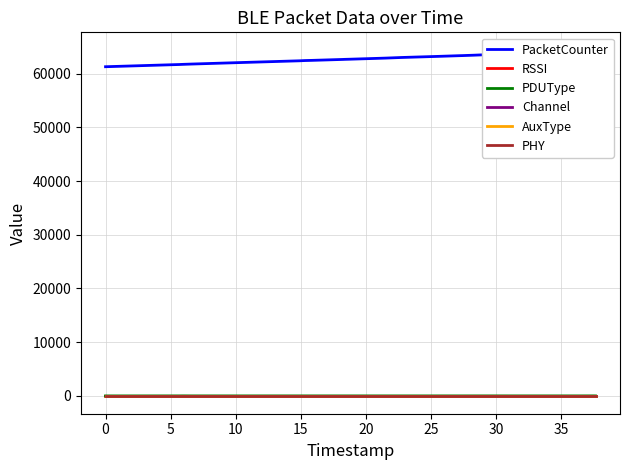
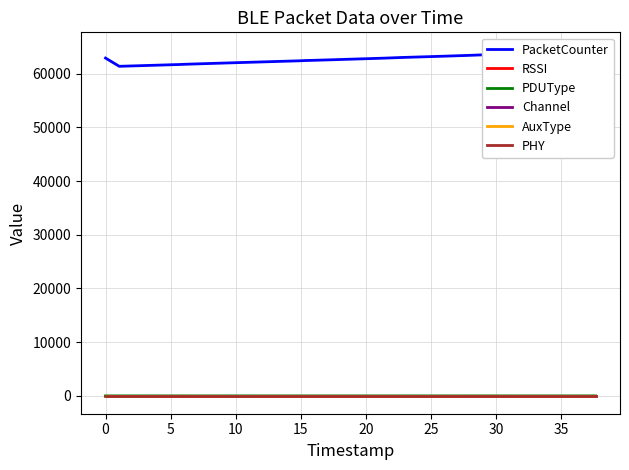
PacketCounter, 0: 61000 -> 63000
